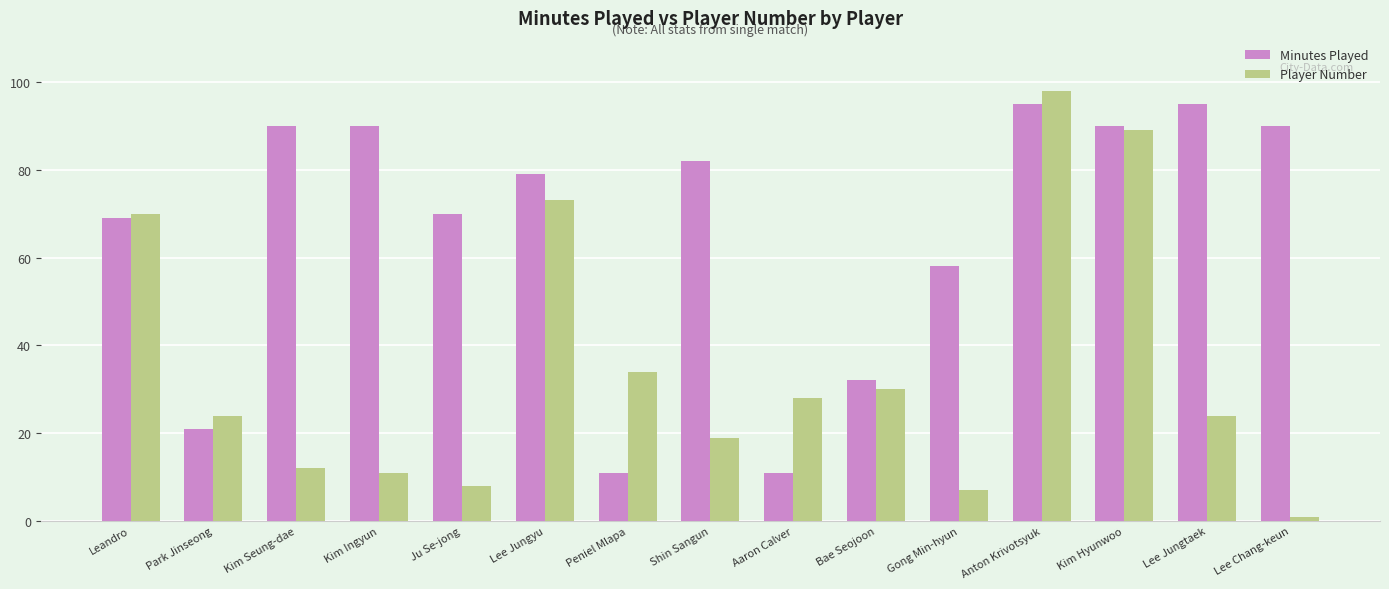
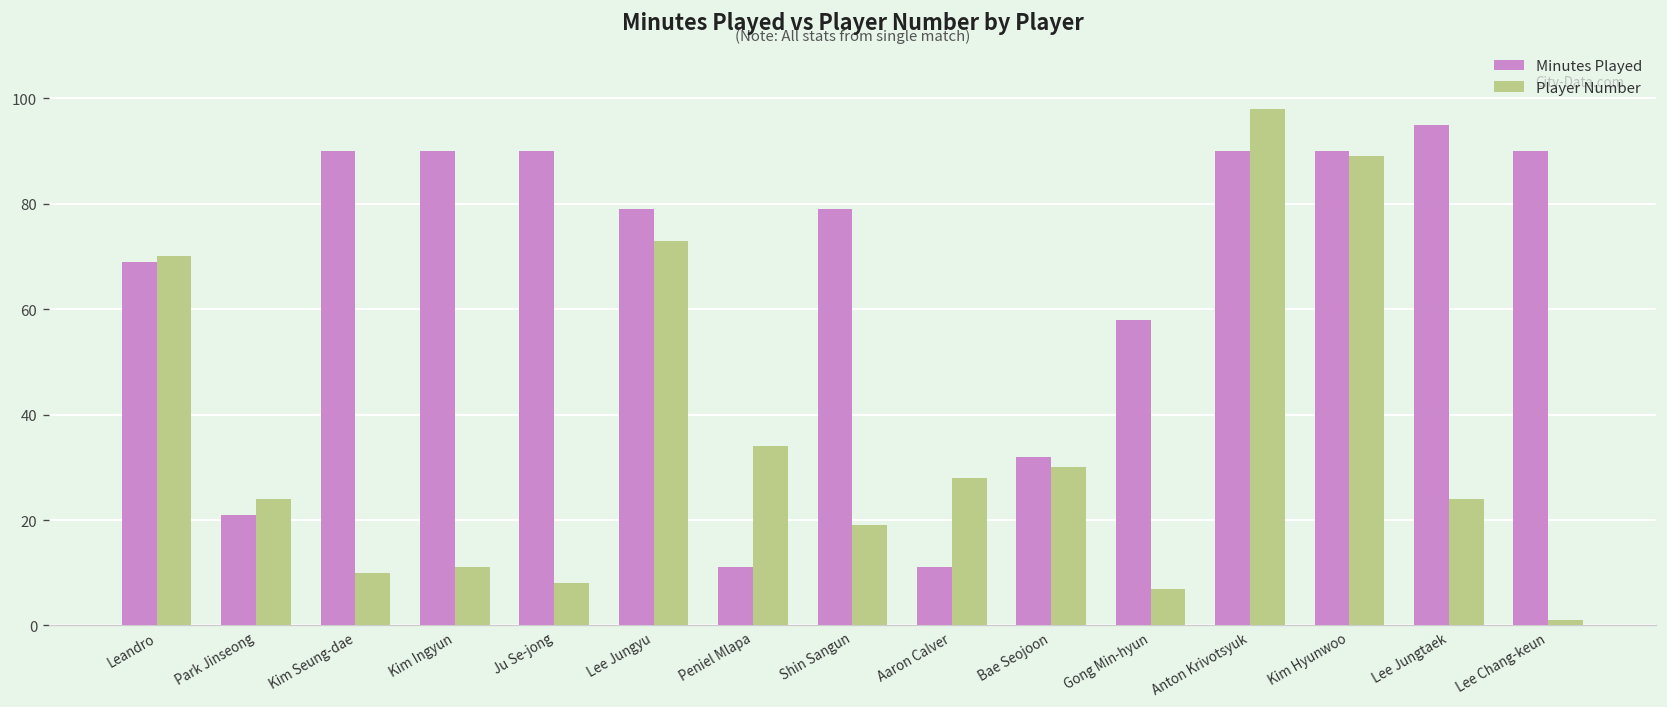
Player Number, Kim Seung-dae: 12 -> 10
Minutes Played, Ju Se-jong: 70 -> 90
Minutes Played, Shin Sangun: 82 -> 79
Minutes Played, Anton Krivotsyuk: 95 -> 90
